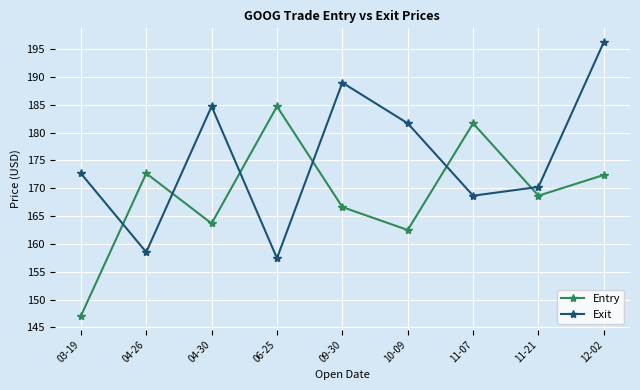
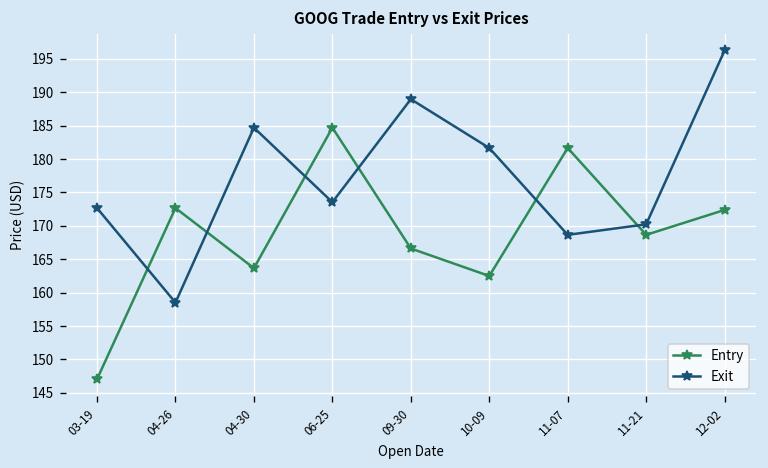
Exit, 06-25: 157 -> 174
